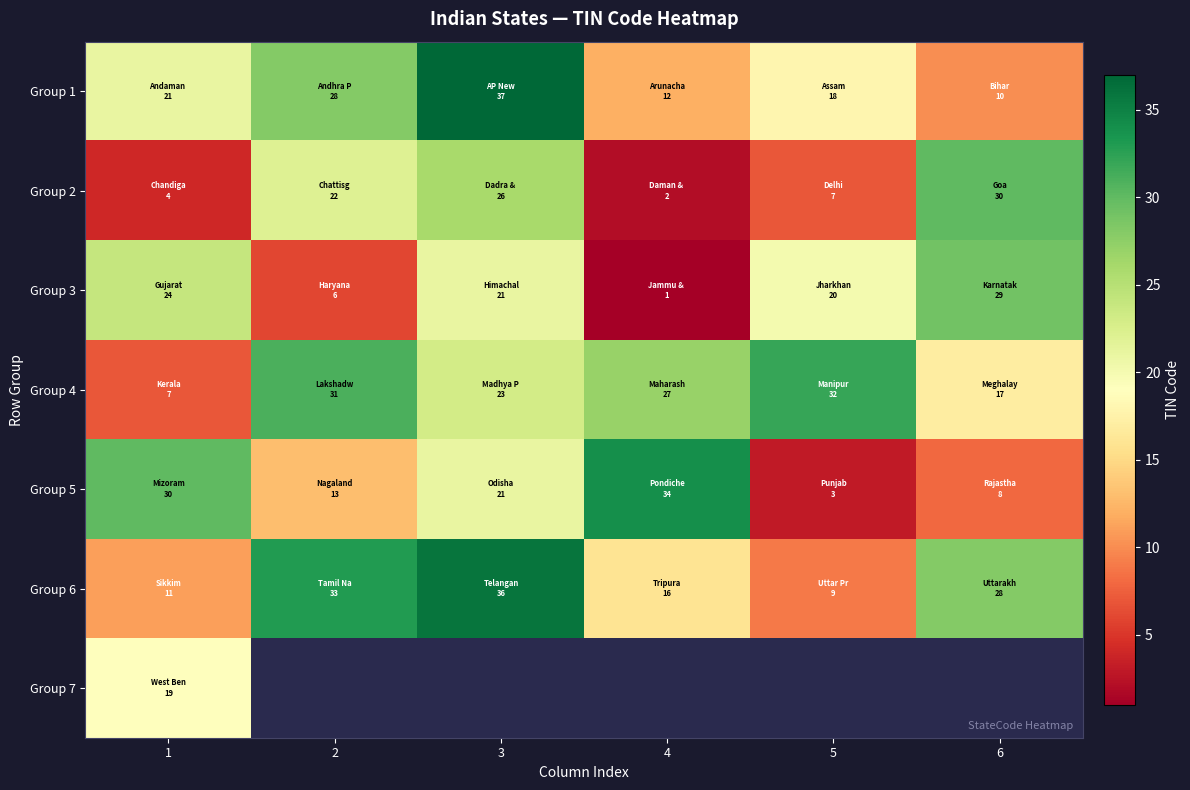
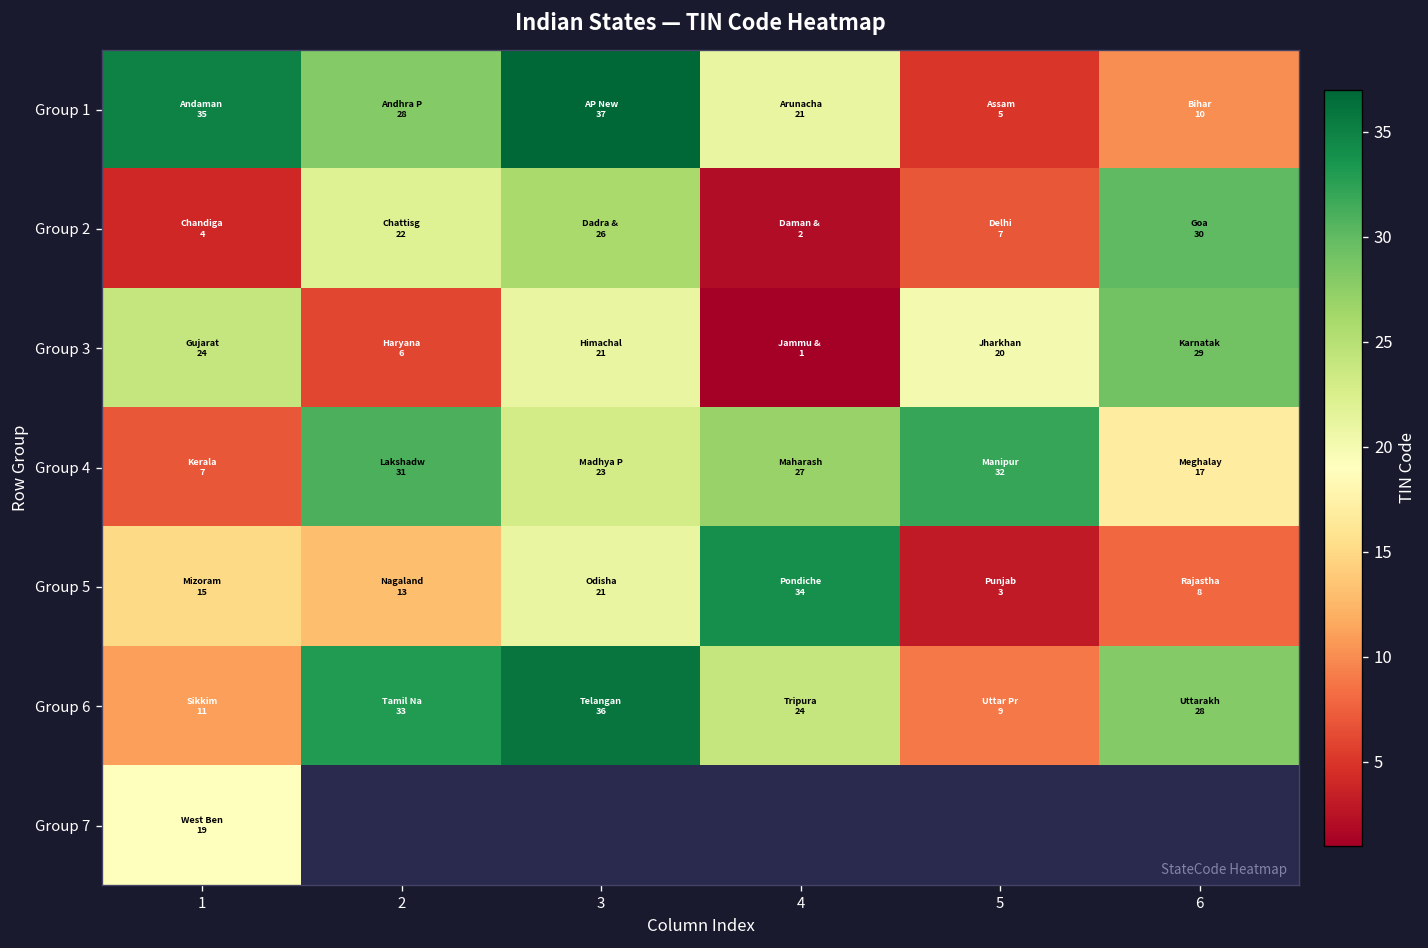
Group 1, 1: 21 -> 35
Group 1, 4: 12 -> 21
Group 1, 5: 18 -> 5
Group 5, 1: 30 -> 15
Group 6, 4: 16 -> 24
